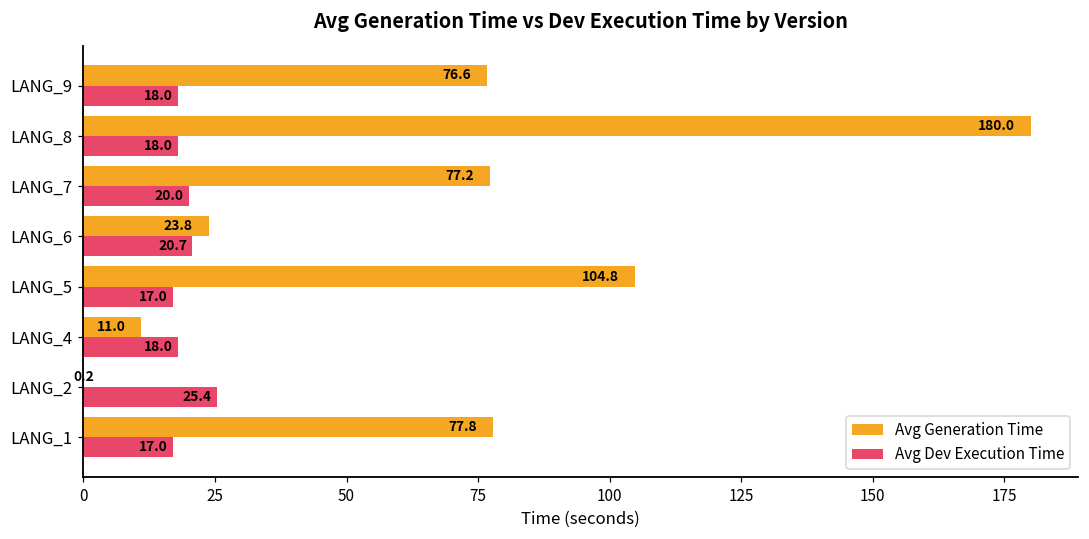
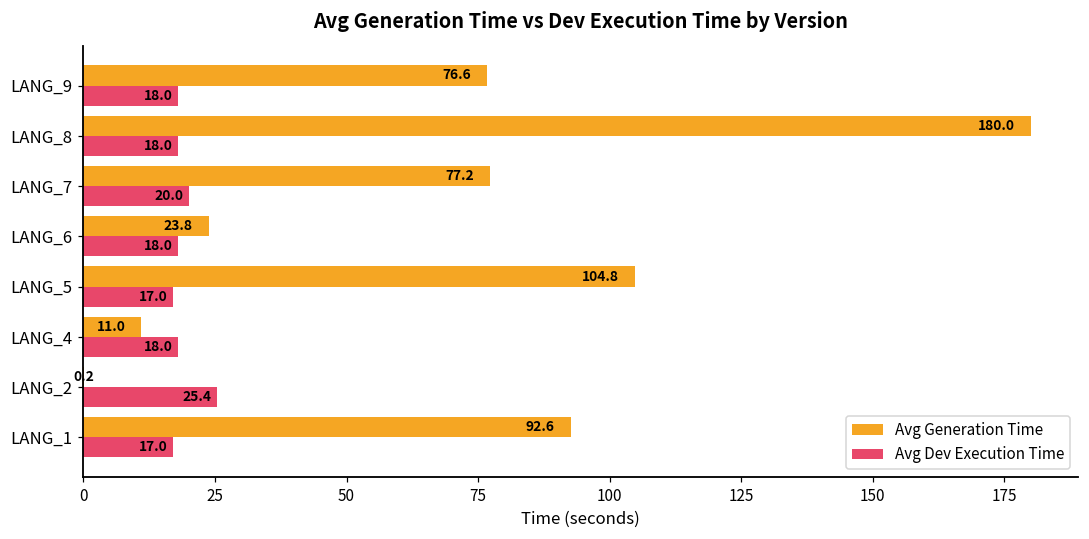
Avg Dev Execution Time, LANG_6: 20.7 -> 18.0
Avg Generation Time, LANG_1: 77.8 -> 92.6
